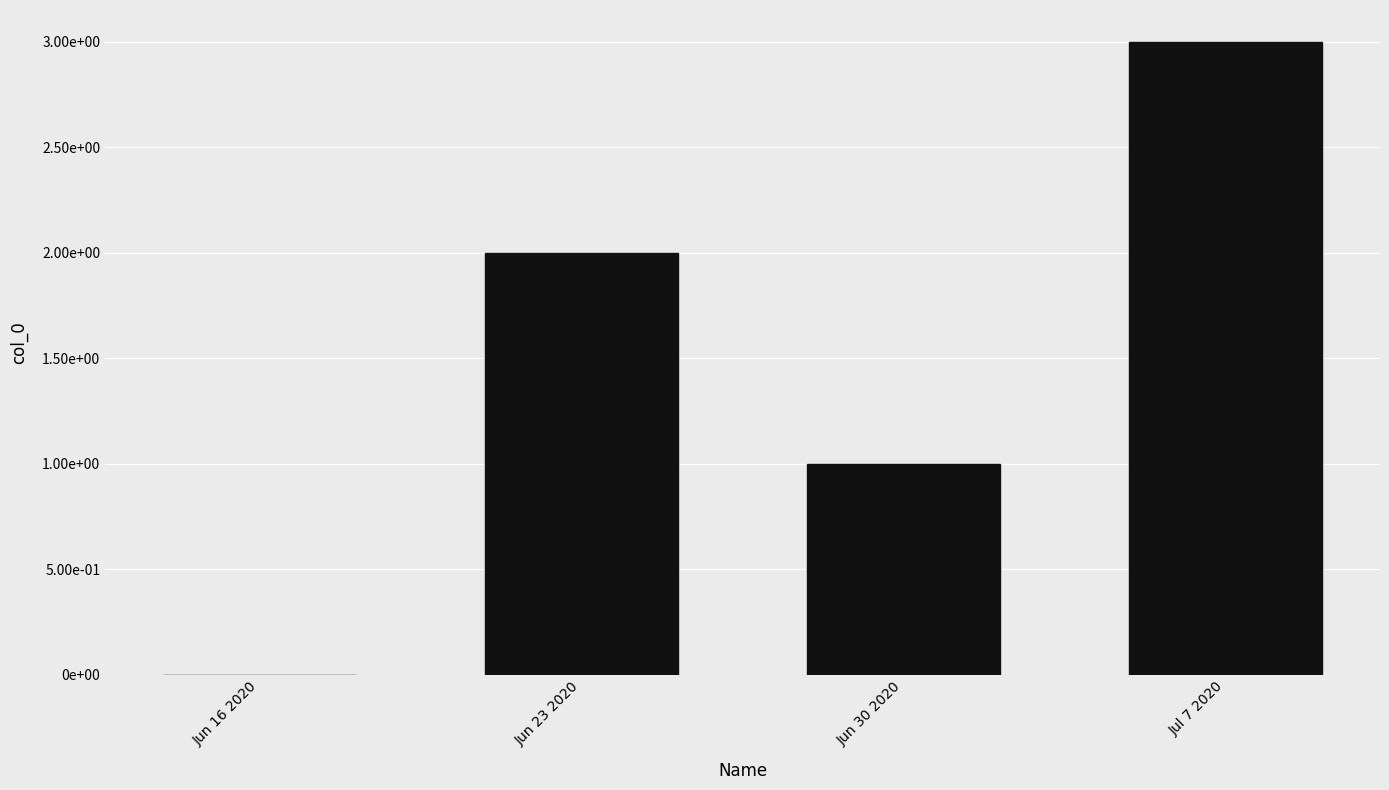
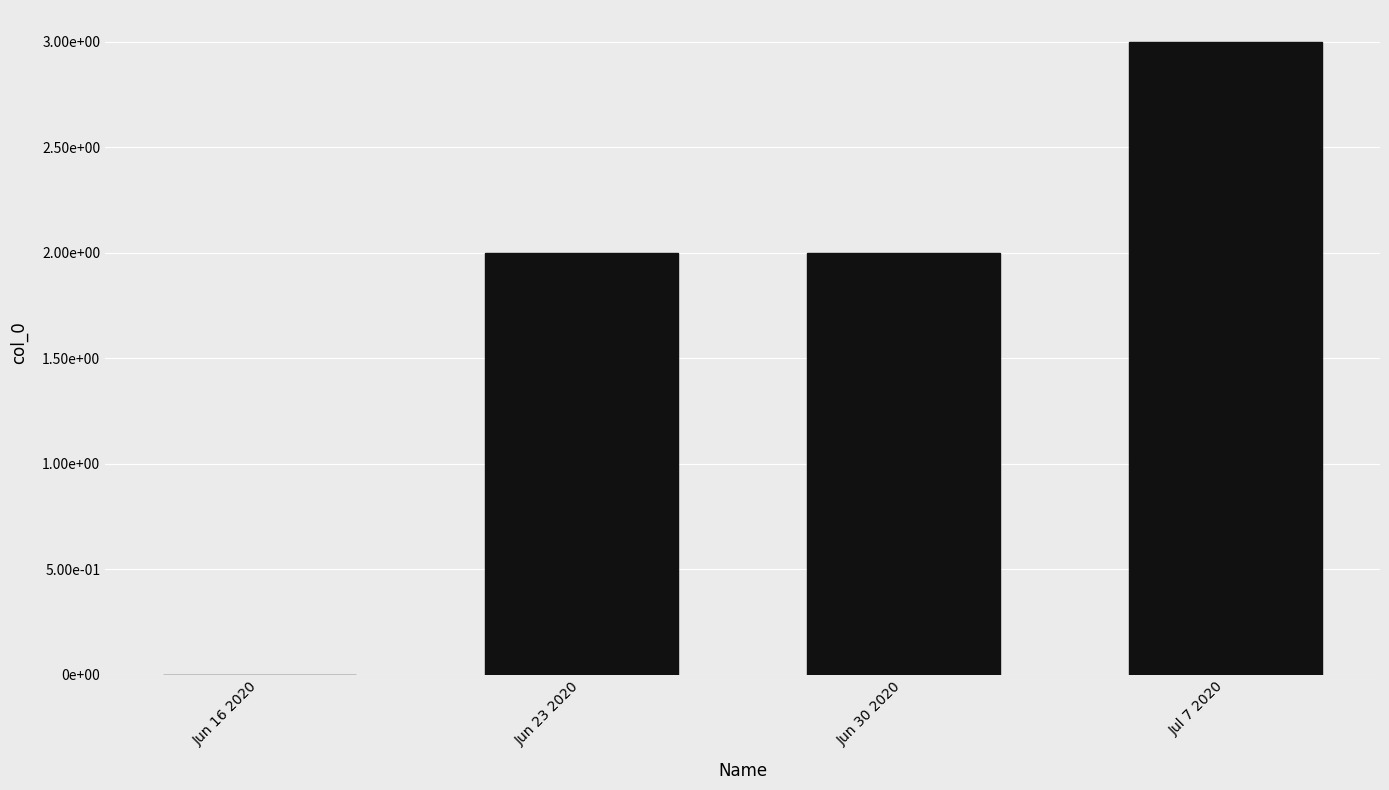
Jun 30 2020: 1 -> 2
